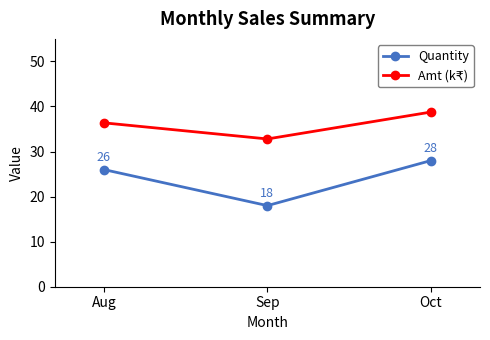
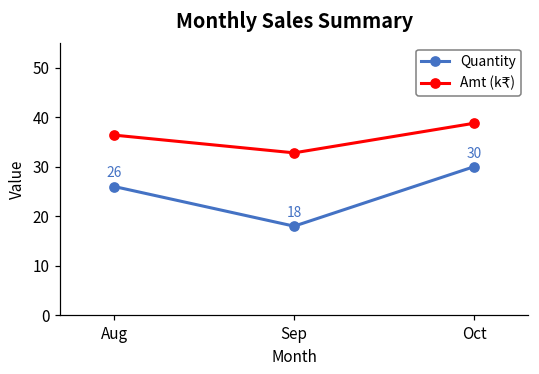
Quantity, Oct: 28 -> 30
